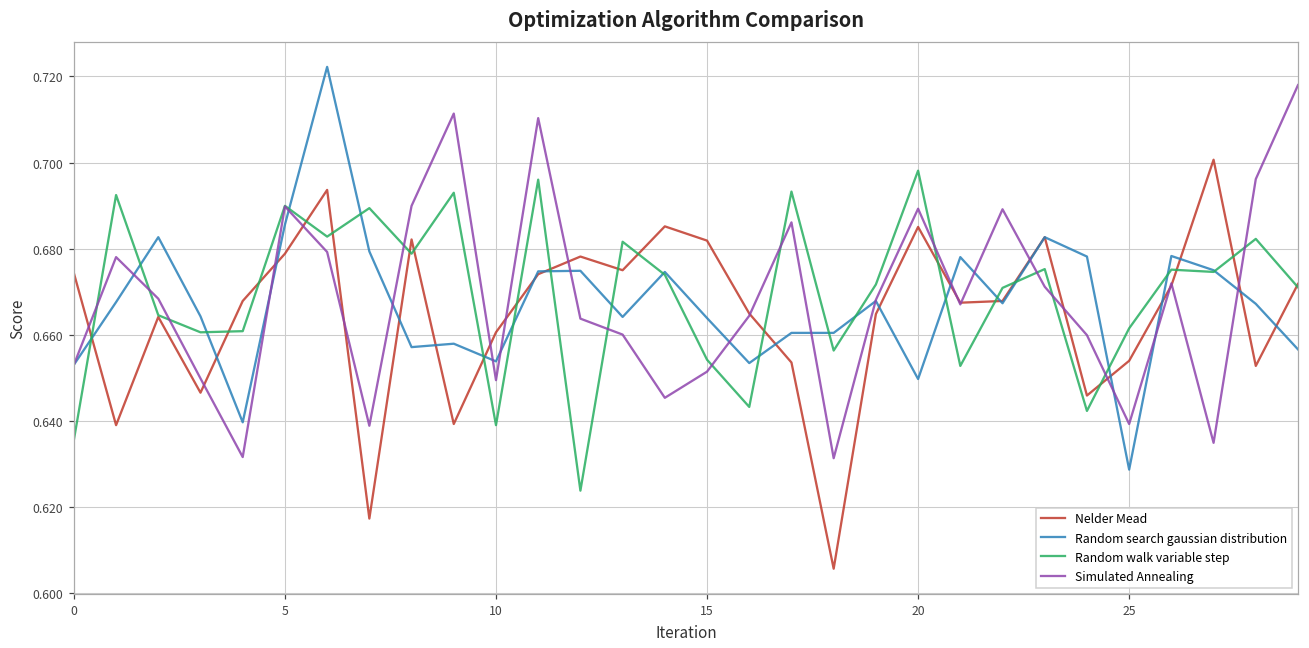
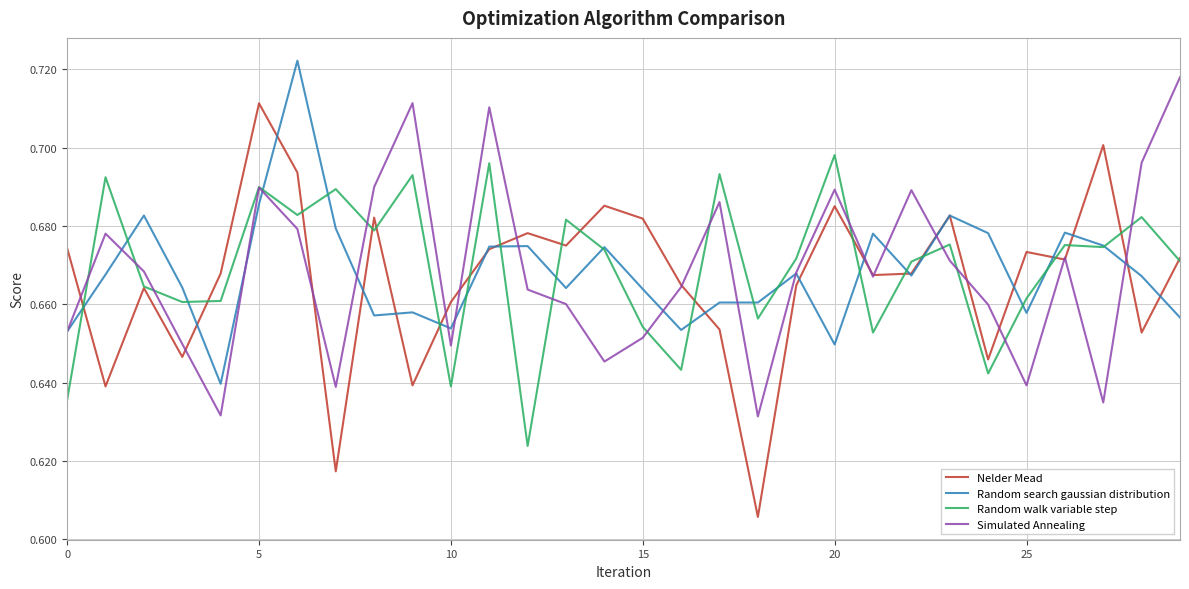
Nelder Mead, 5: 0.679 -> 0.711
Nelder Mead, 25: 0.654 -> 0.673
Random search gaussian distribution, 25: 0.629 -> 0.658
